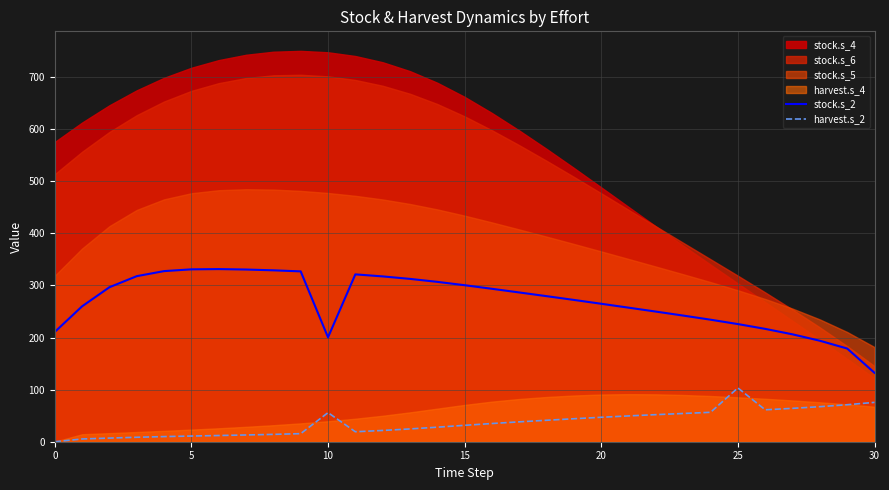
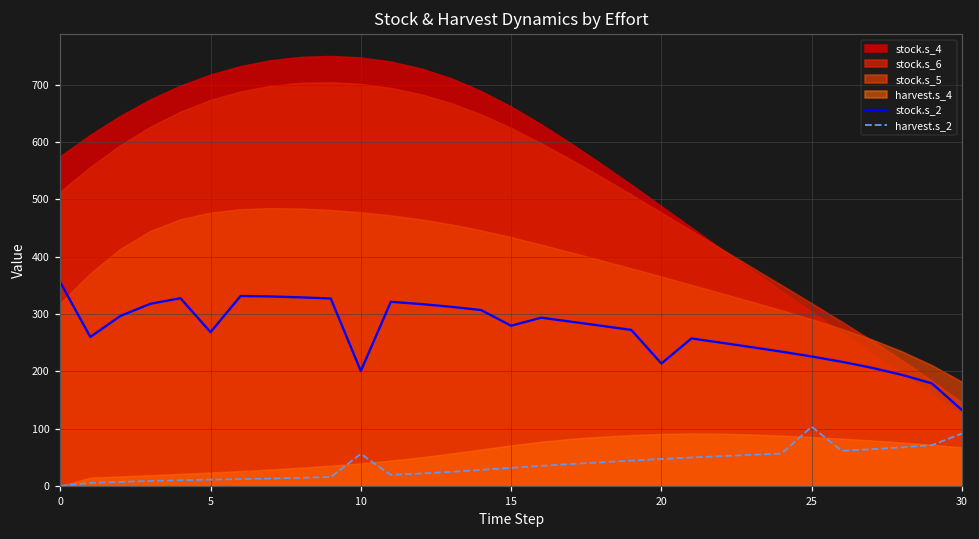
stock.s_2, 0: 210 -> 360
stock.s_2, 5: 330 -> 270
stock.s_2, 15: 300 -> 280
stock.s_2, 20: 260 -> 210
harvest.s_2, 30: 80 -> 90
